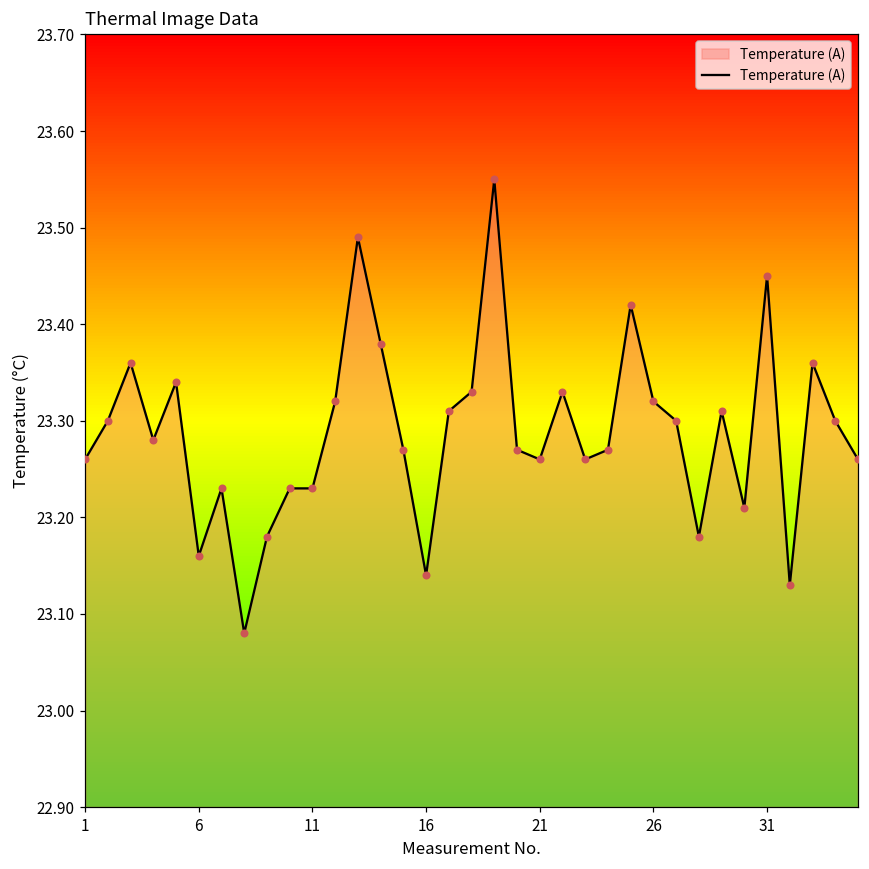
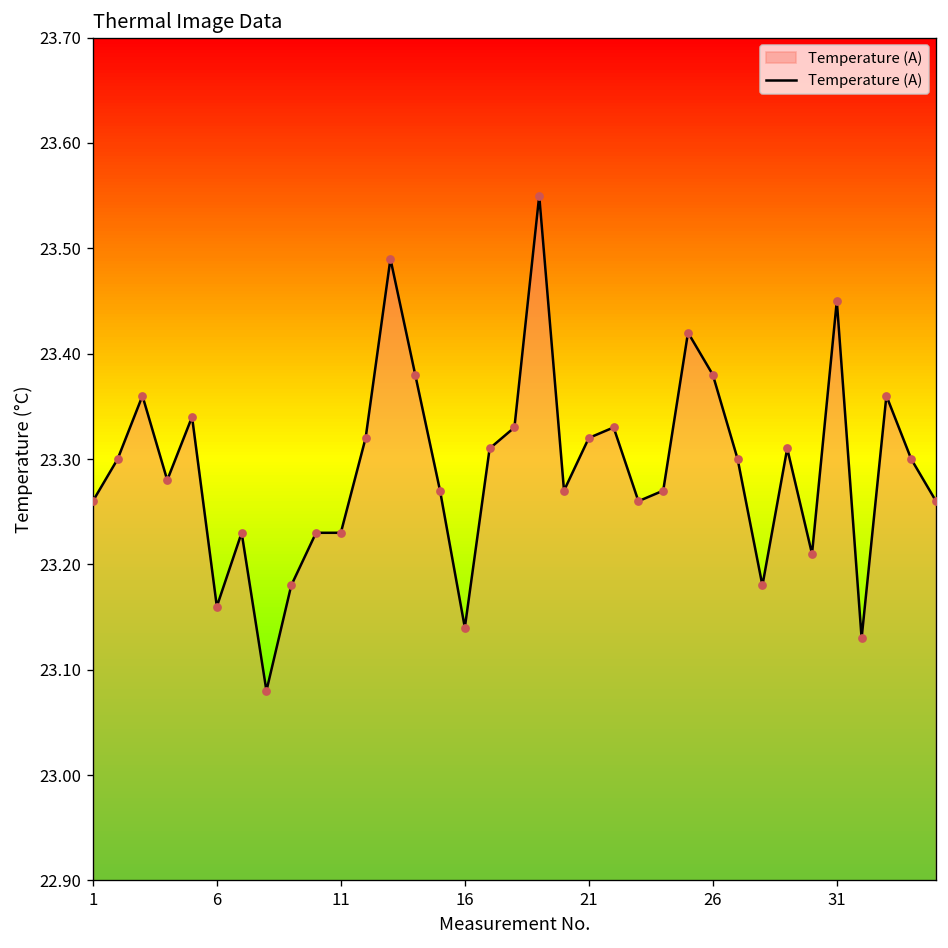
21: 23.26 -> 23.32
26: 23.32 -> 23.38
